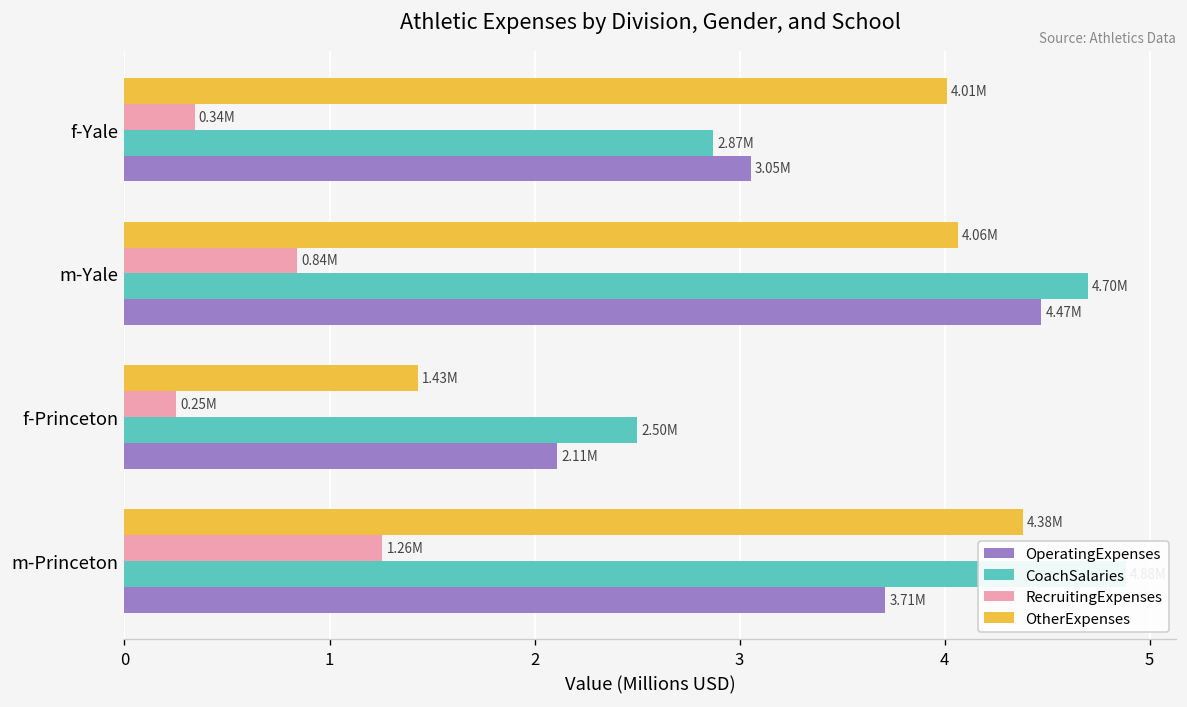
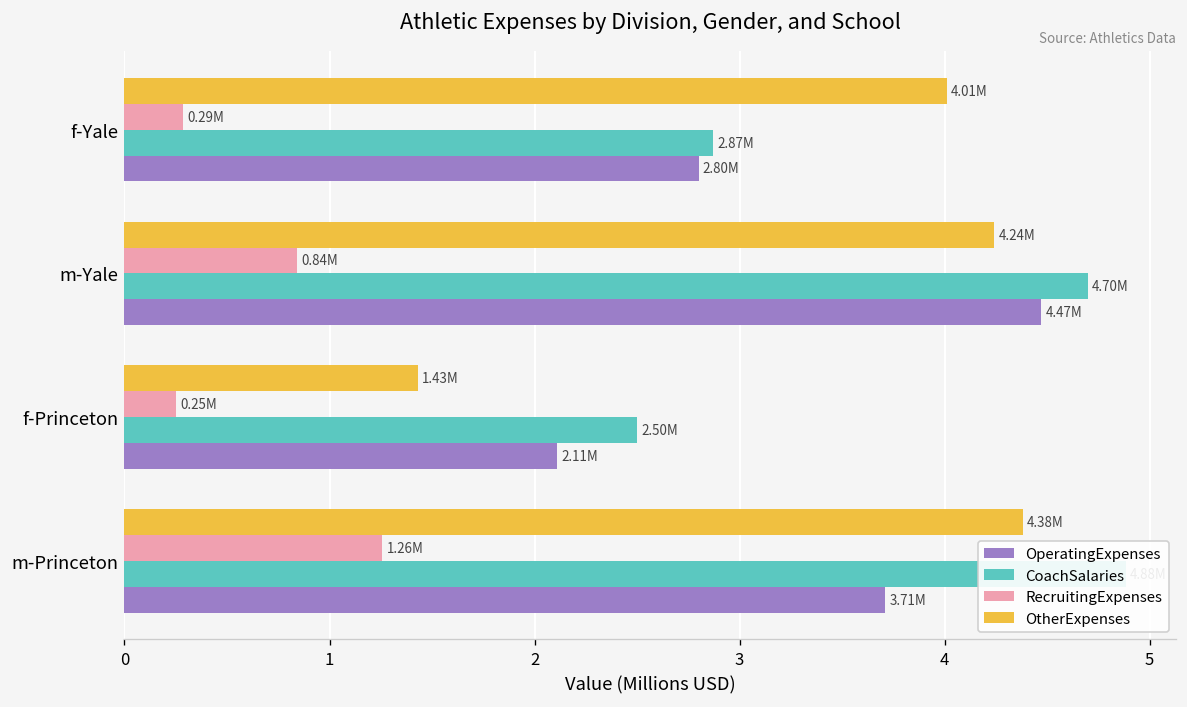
RecruitingExpenses, f-Yale: 0.34M -> 0.29M
OperatingExpenses, f-Yale: 3.05M -> 2.80M
OtherExpenses, m-Yale: 4.06M -> 4.24M
